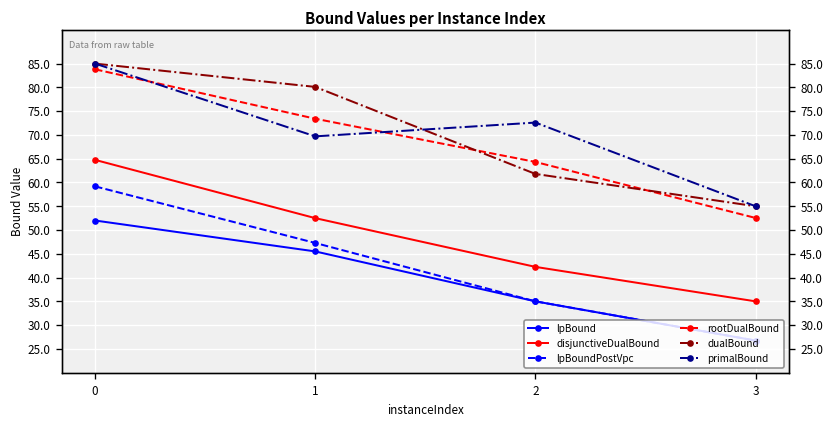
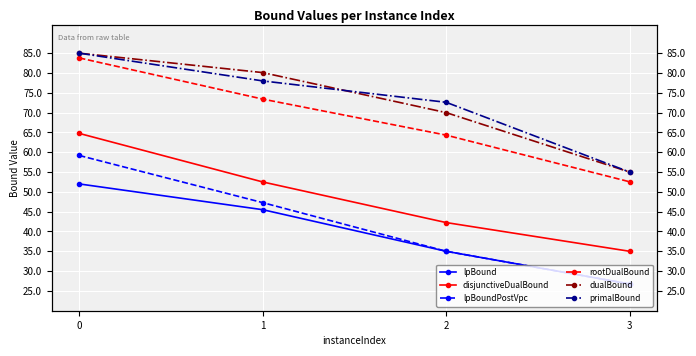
primalBound, 1: 70 -> 78
dualBound, 2: 62 -> 70
